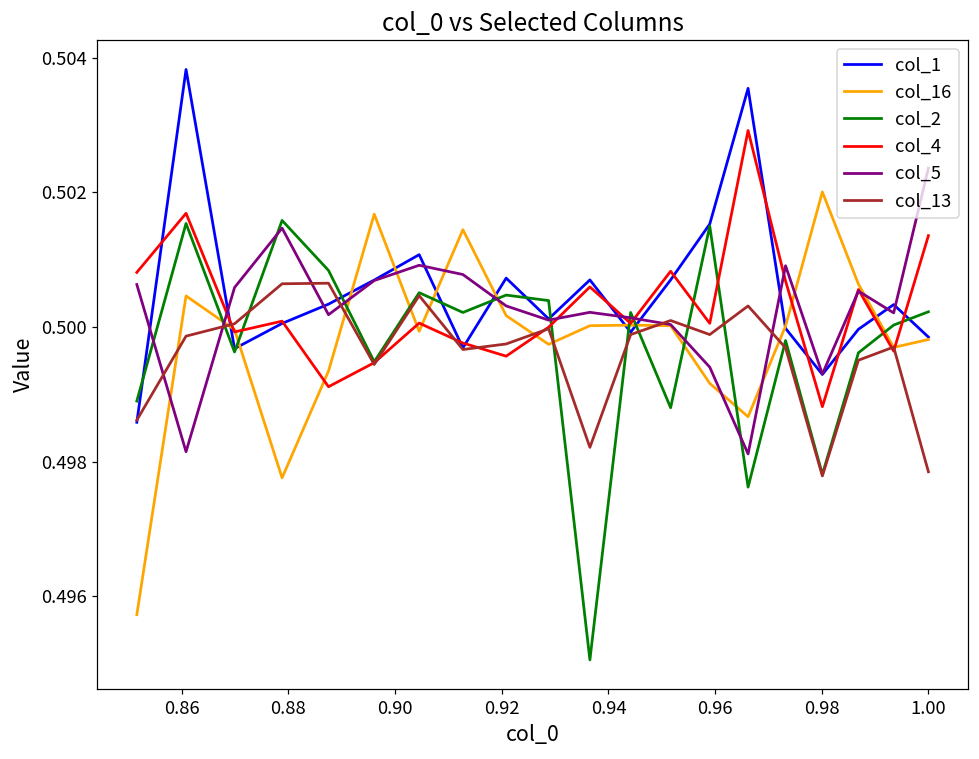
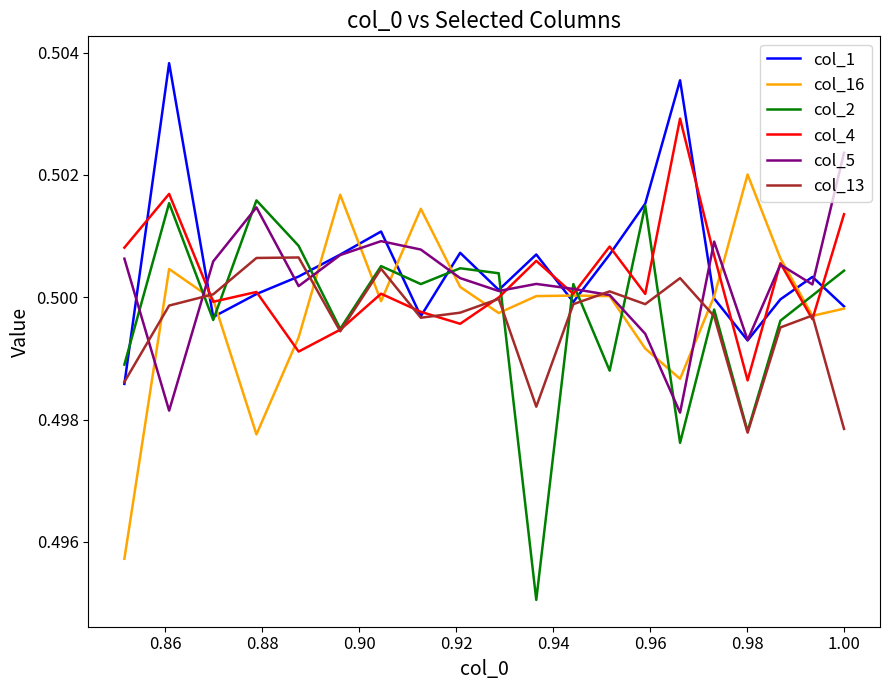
col_4, 0.98: 0.4988 -> 0.4986
col_2, 1.00: 0.5002 -> 0.5004
